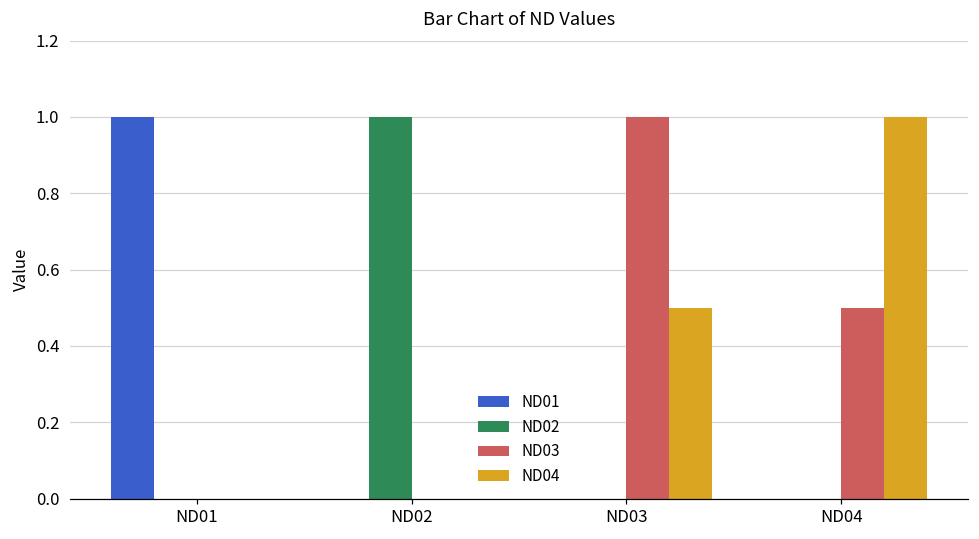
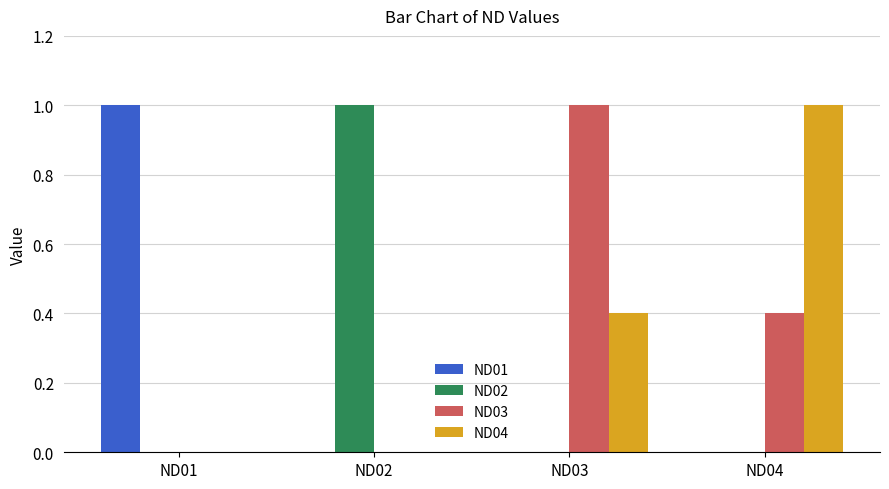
ND04, ND03: 0.5 -> 0.4
ND03, ND04: 0.5 -> 0.4
